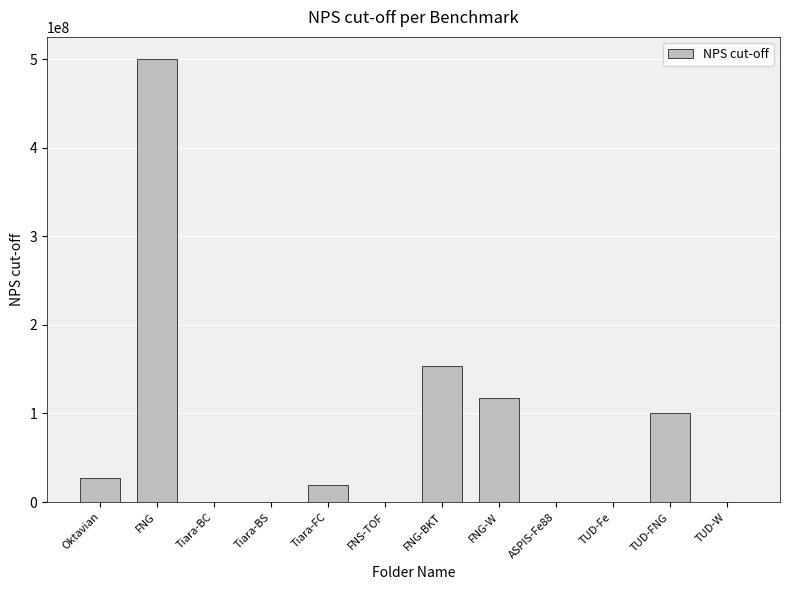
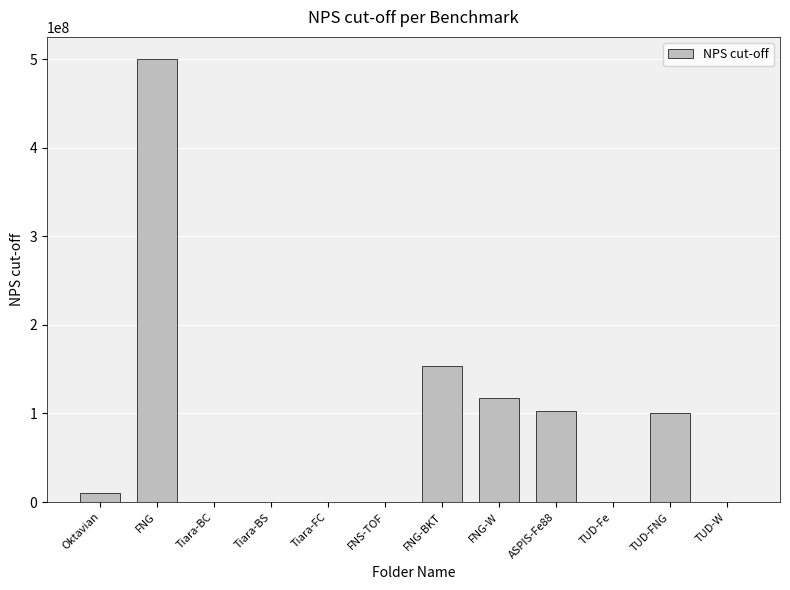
Oktavian: 30000000 -> 10000000
Tiara-FC: 20000000 -> 0
ASPIS-Fe88: 0 -> 100000000
